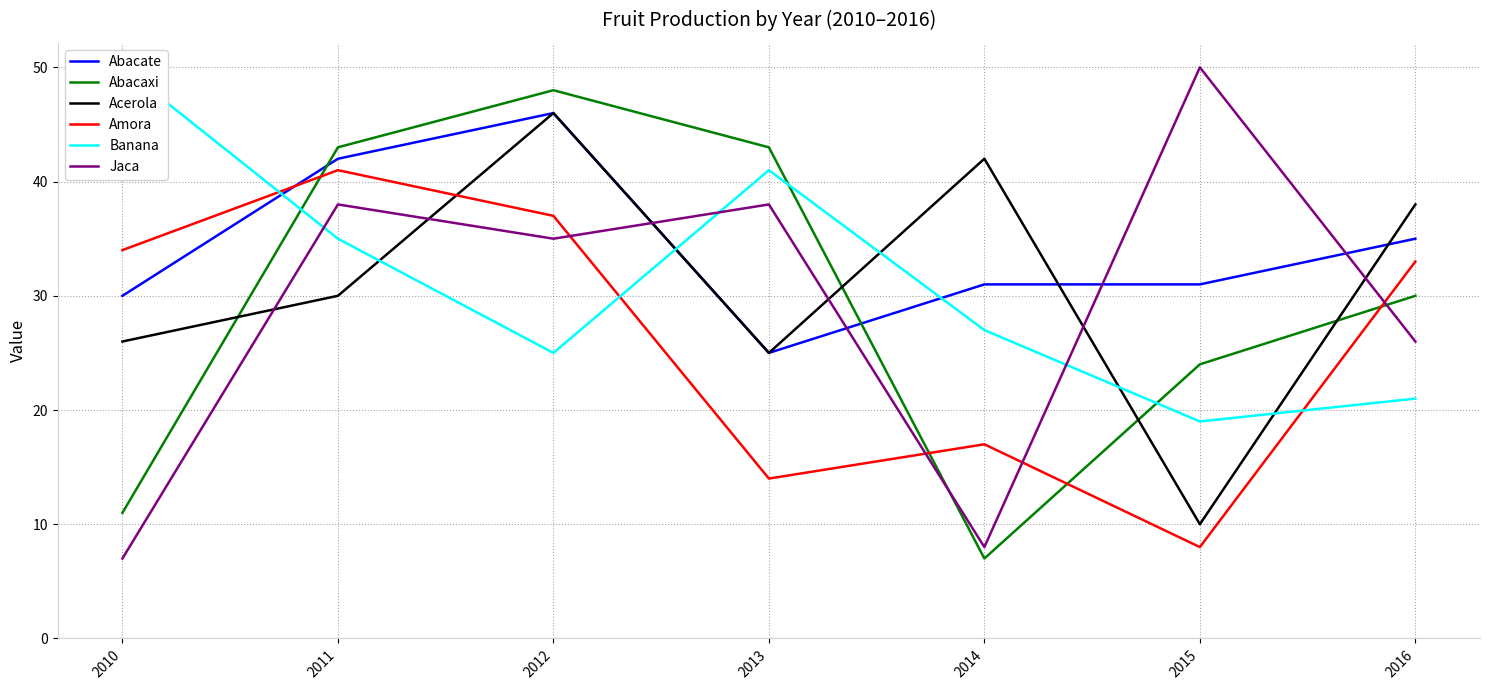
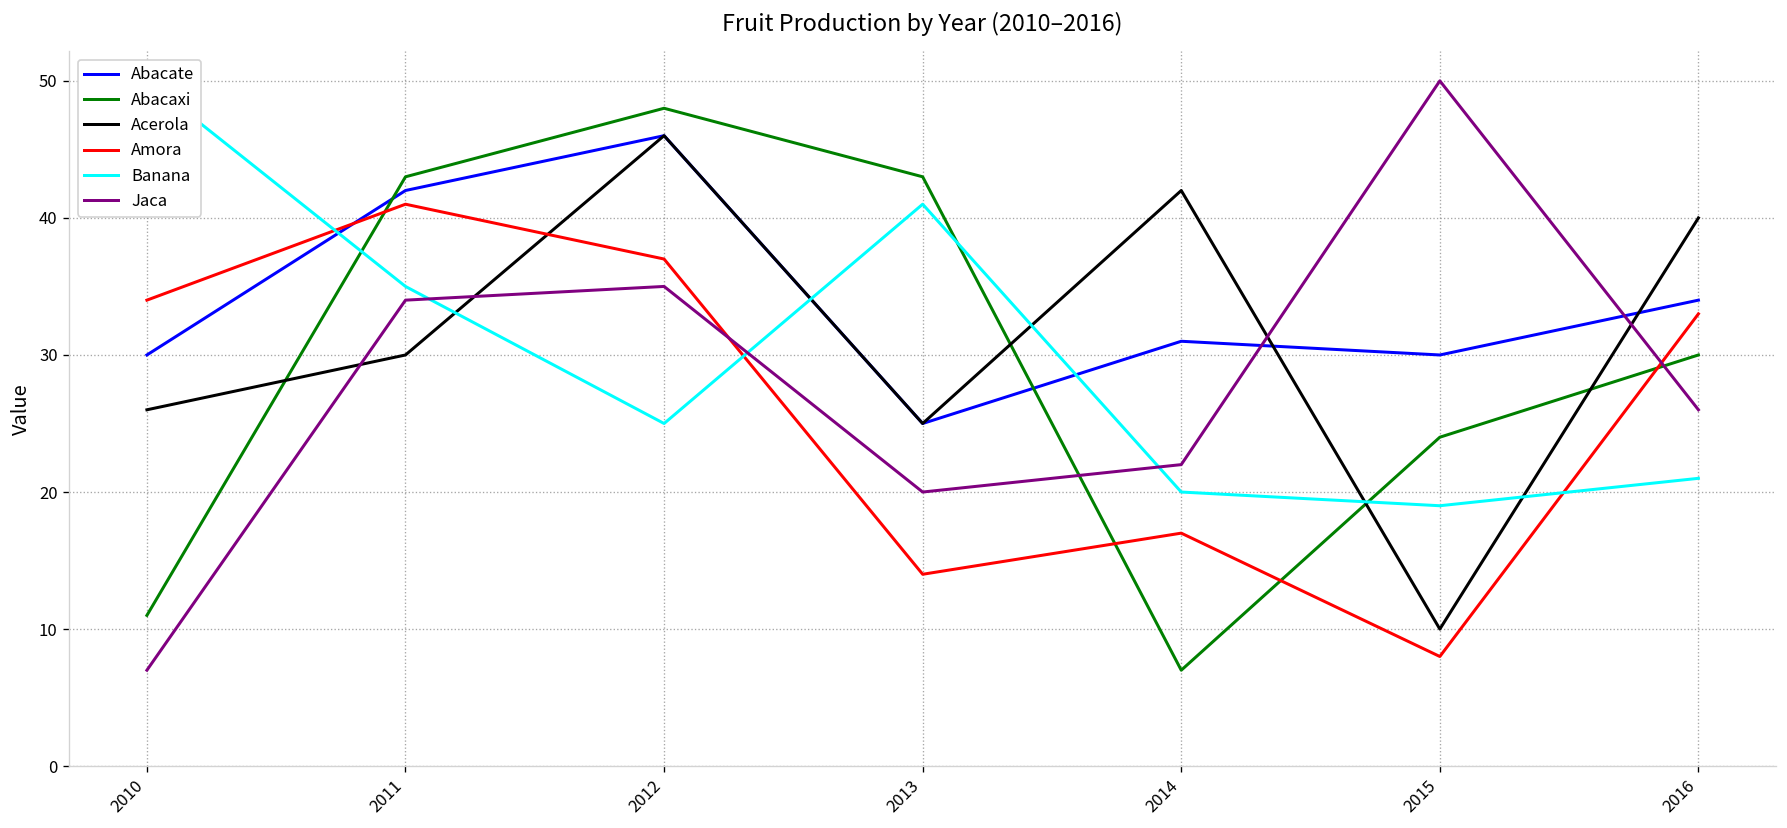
Jaca, 2011: 38 -> 34
Jaca, 2013: 38 -> 20
Banana, 2014: 27 -> 20
Jaca, 2014: 8 -> 22
Abacate, 2015: 31 -> 30
Abacate, 2016: 35 -> 34
Acerola, 2016: 38 -> 40
